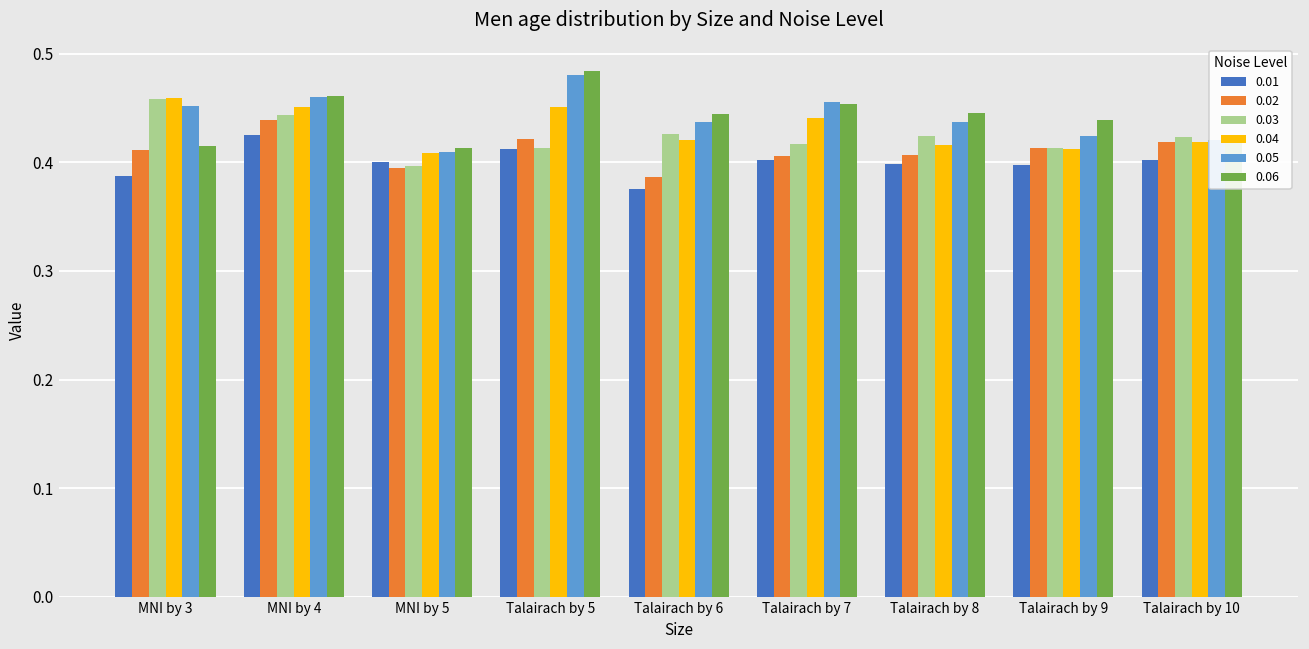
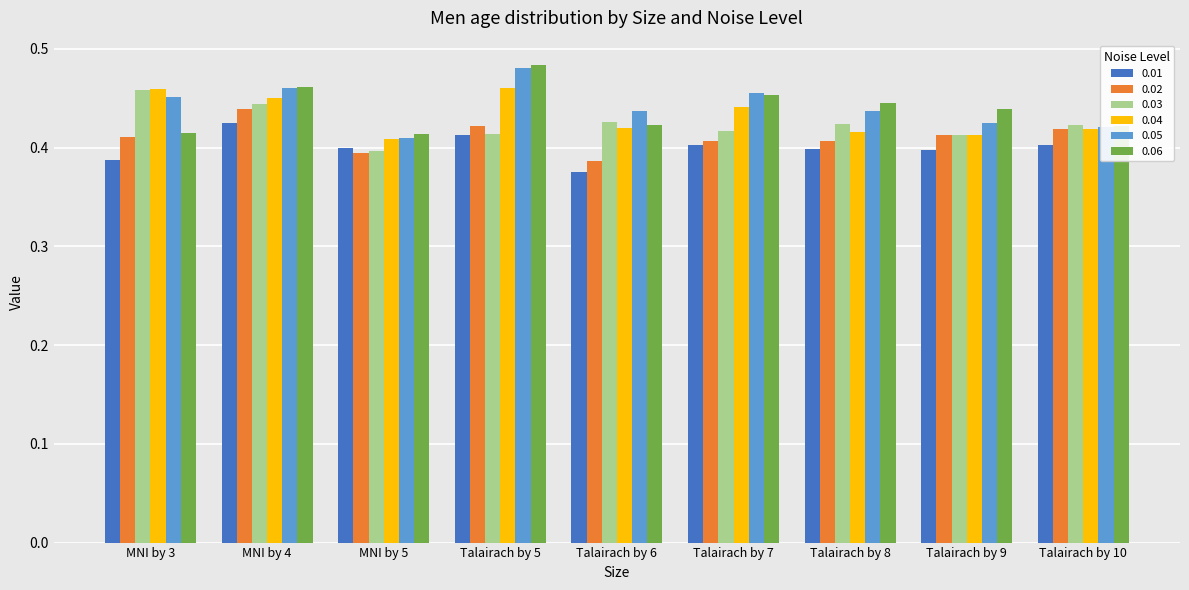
0.04, Talairach by 5: 0.45 -> 0.46
0.06, Talairach by 6: 0.44 -> 0.42
